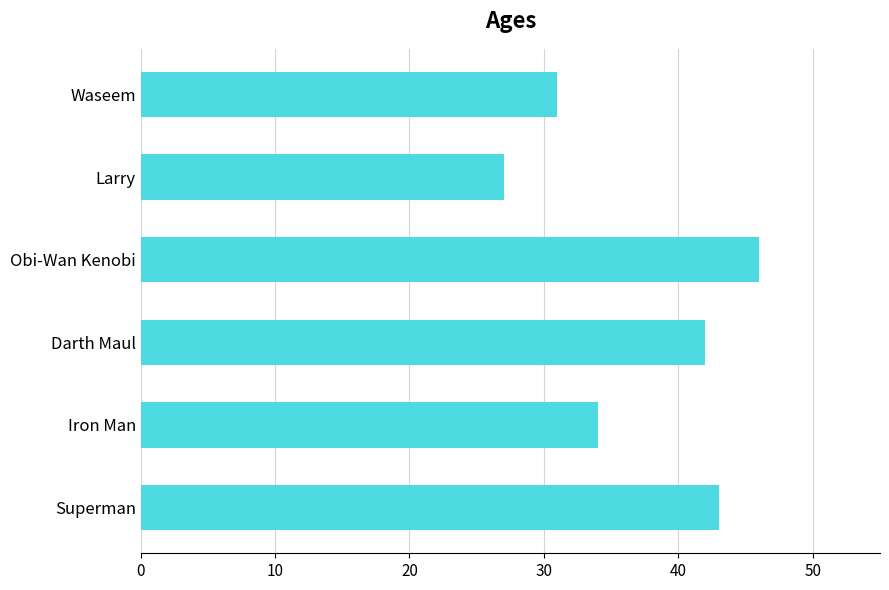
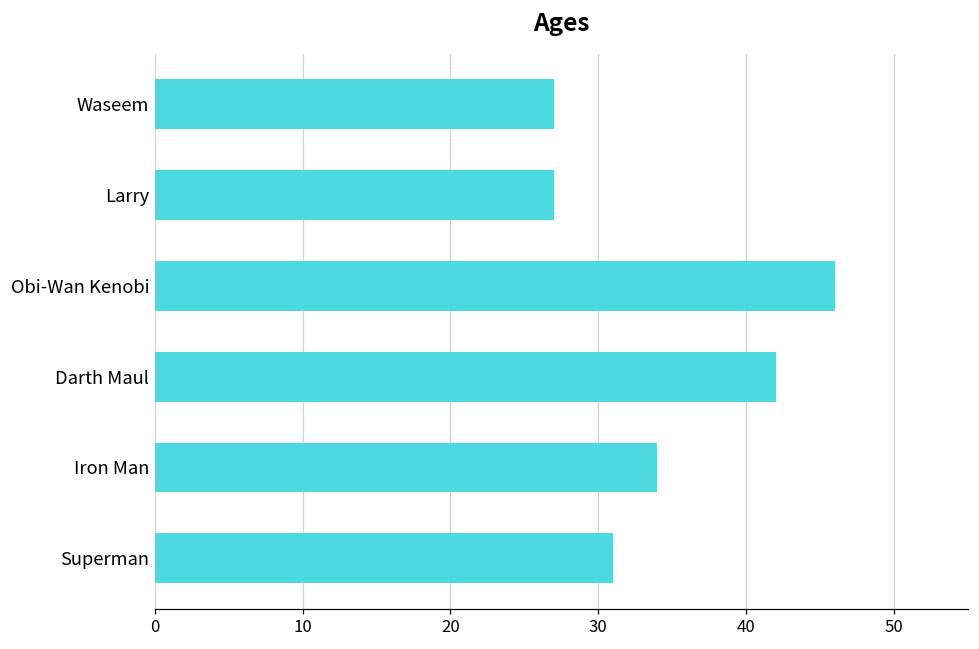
Waseem: 31 -> 27
Superman: 43 -> 31
